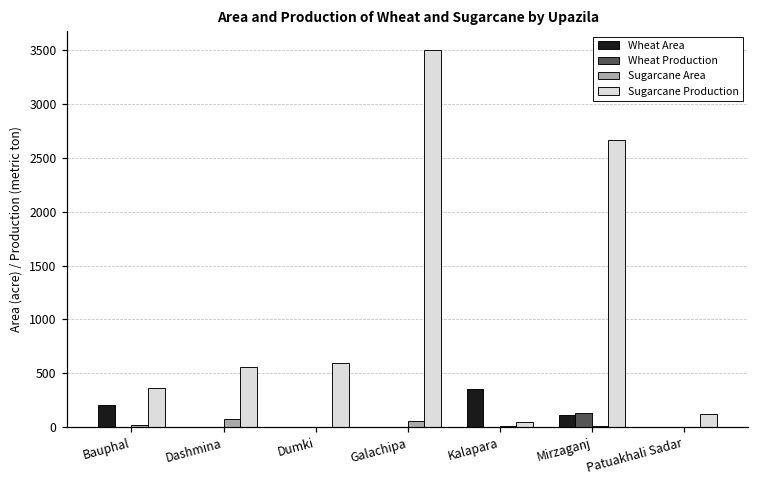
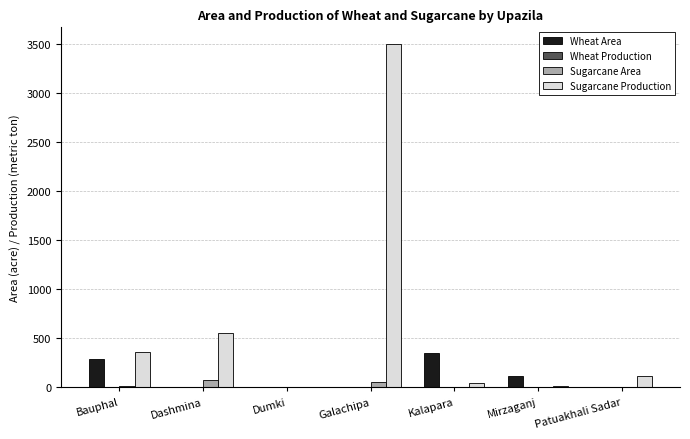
Wheat Area, Bauphal: 200 -> 300
Sugarcane Production, Dumki: 600 -> 0
Wheat Production, Mirzaganj: 100 -> 0
Sugarcane Production, Mirzaganj: 2700 -> 0
